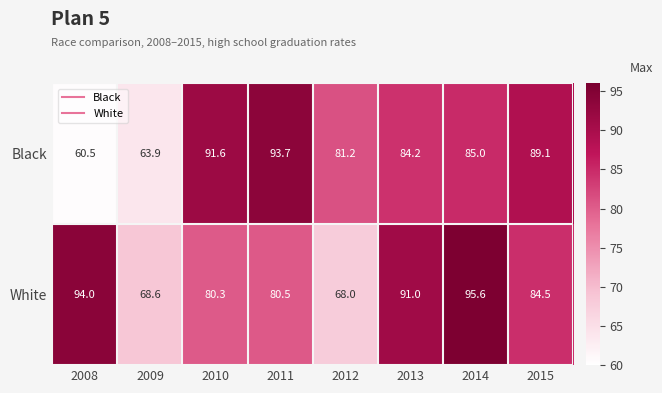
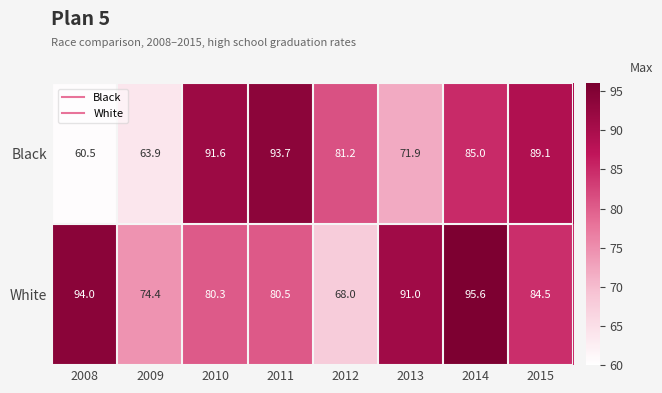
Black, 2013: 84.2 -> 71.9
White, 2009: 68.6 -> 74.4
